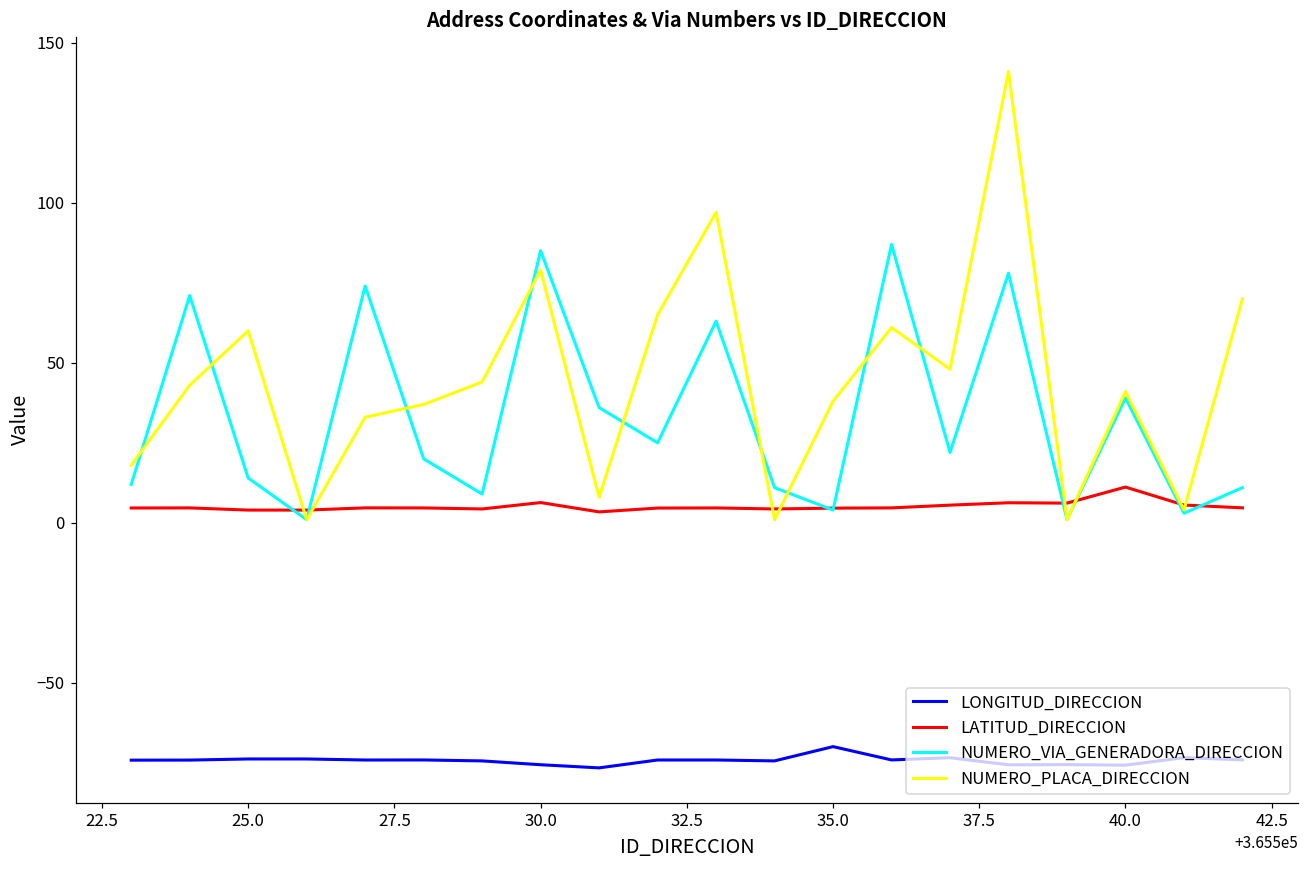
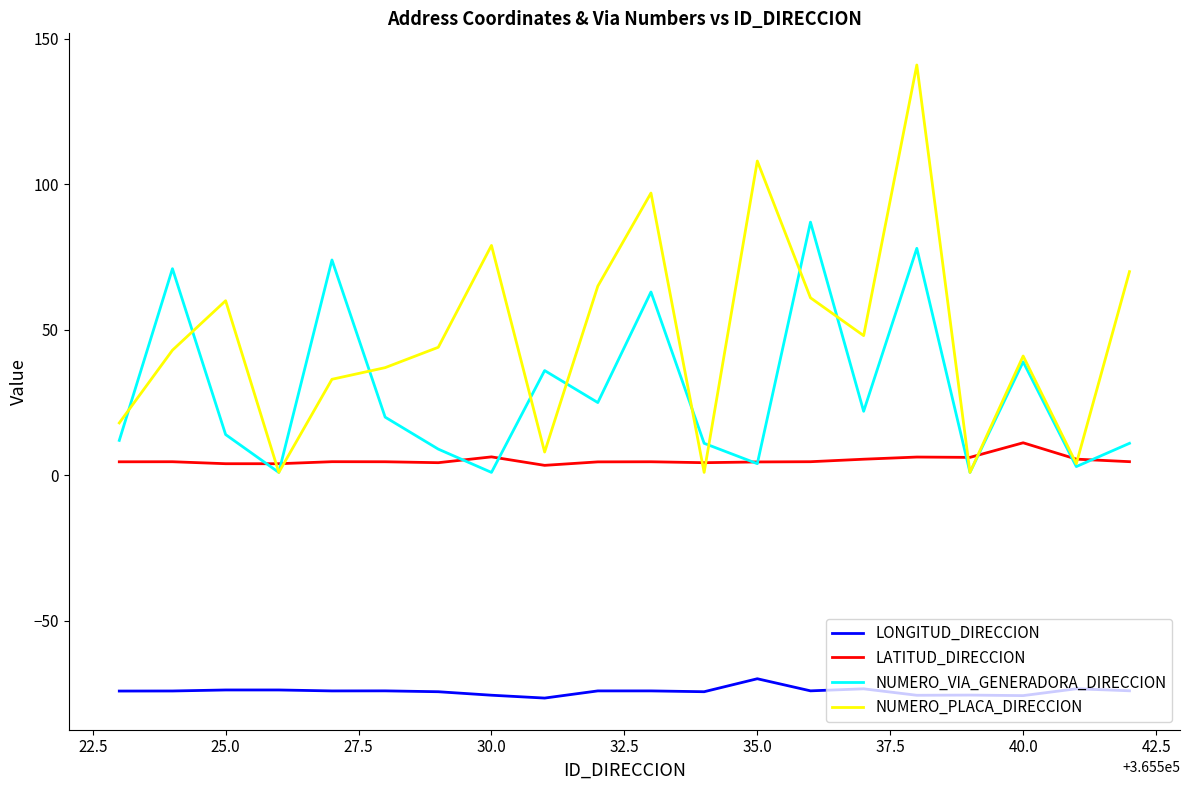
NUMERO_VIA_GENERADORA_DIRECCION, 30.0: 85 -> 1
NUMERO_PLACA_DIRECCION, 35.0: 38 -> 108
